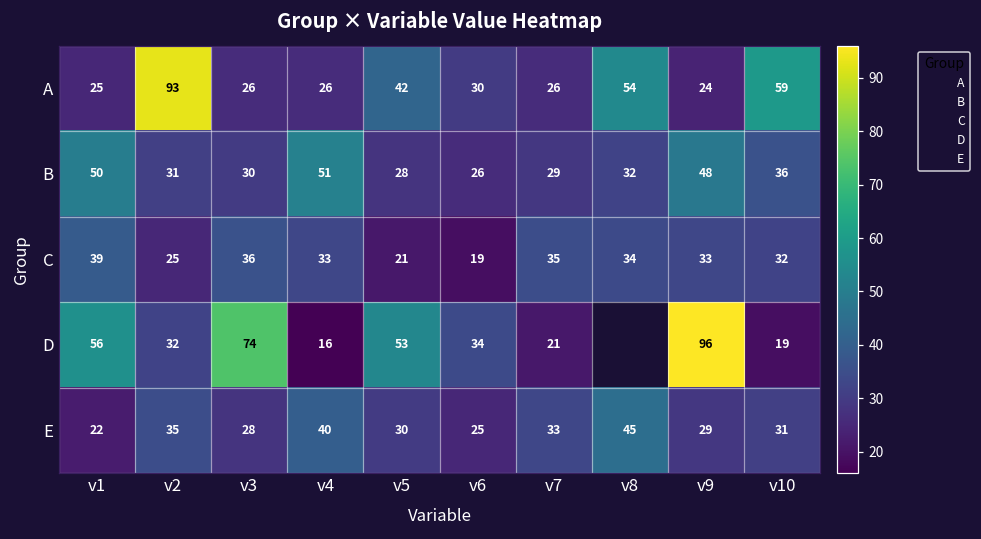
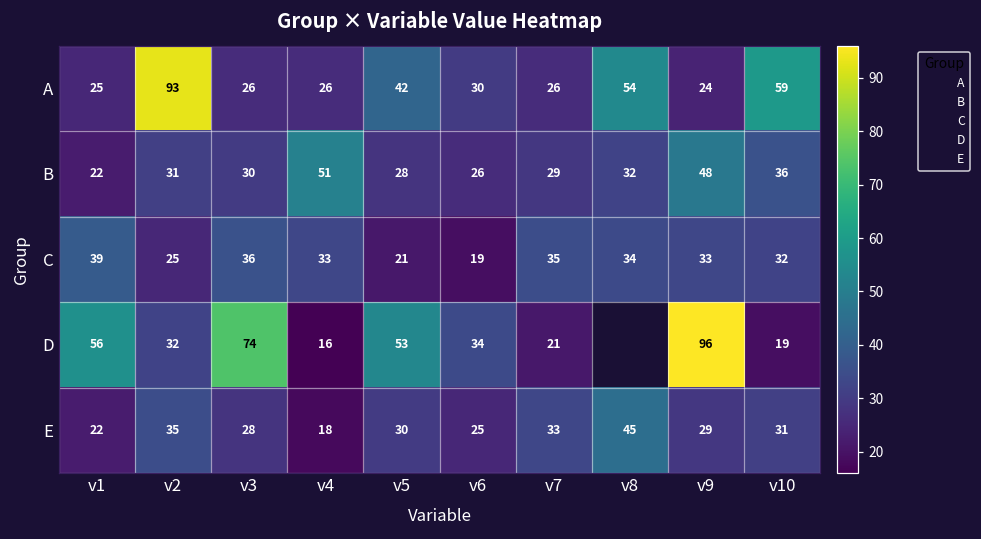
B, v1: 50 -> 22
E, v4: 40 -> 18
